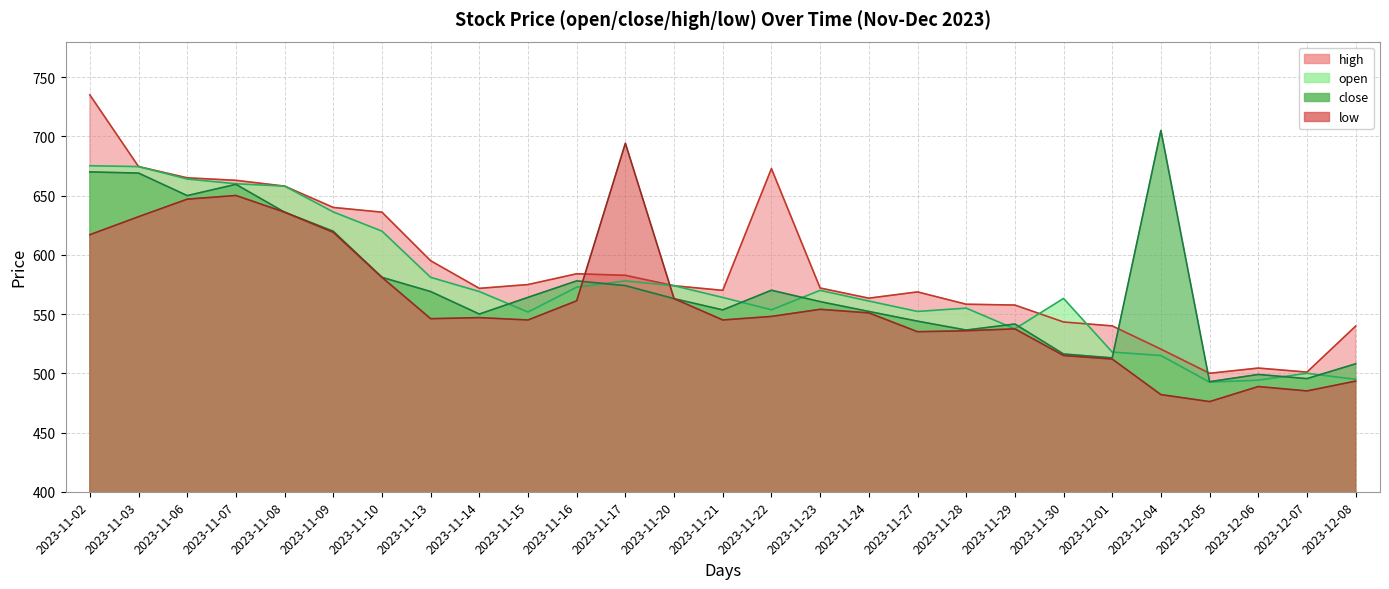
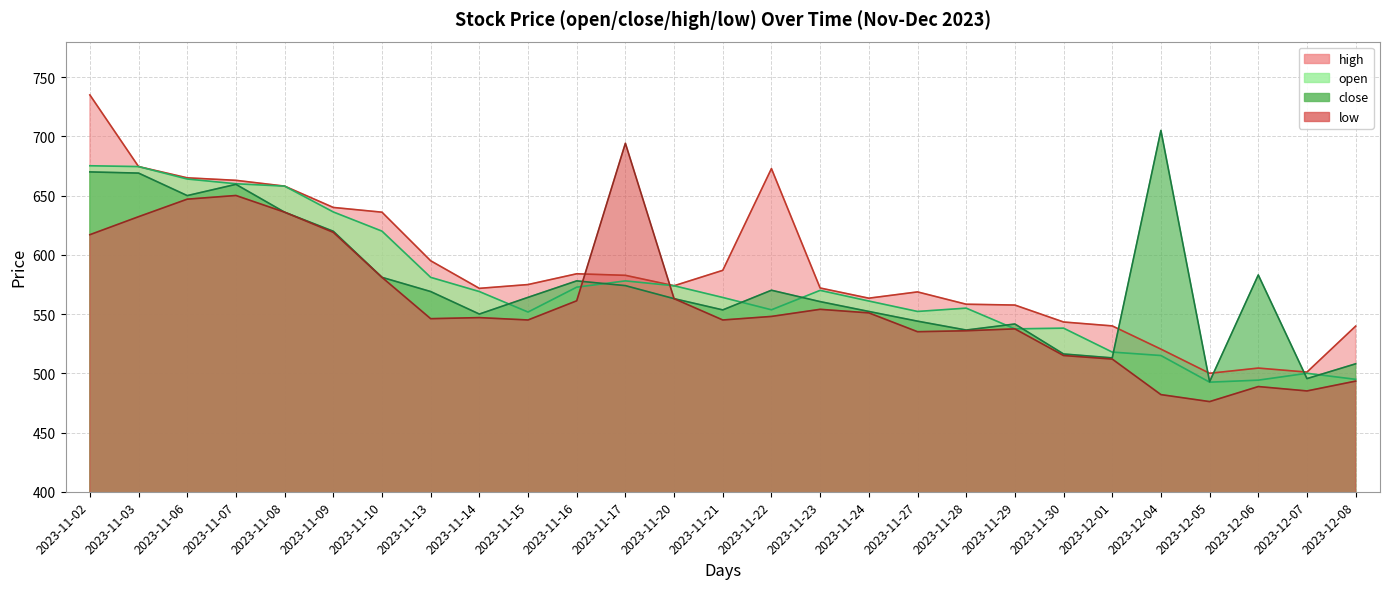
high, 2023-11-21: 570 -> 587
open, 2023-11-30: 563 -> 538
close, 2023-12-06: 499 -> 583
